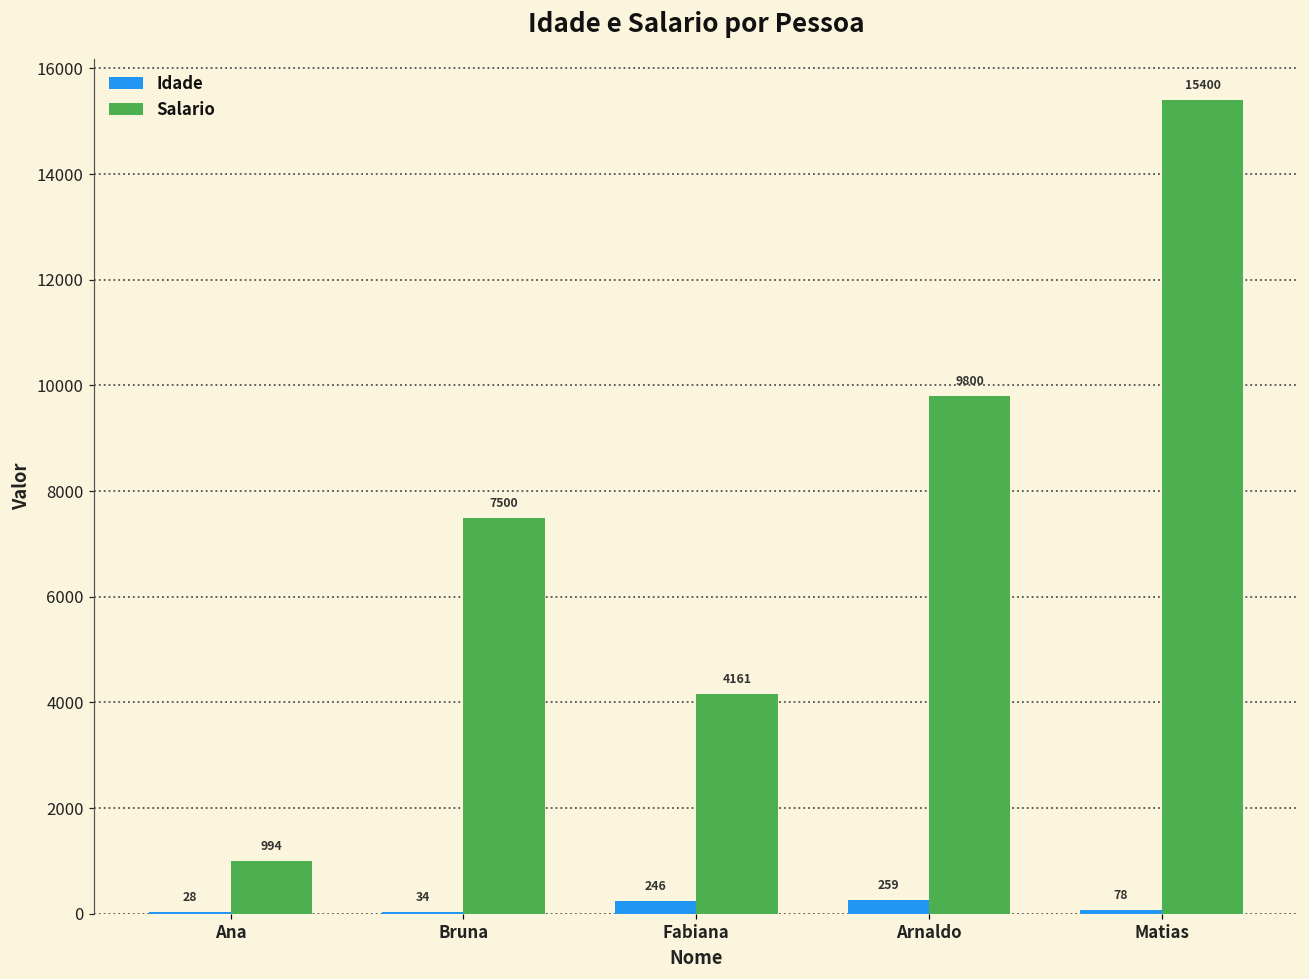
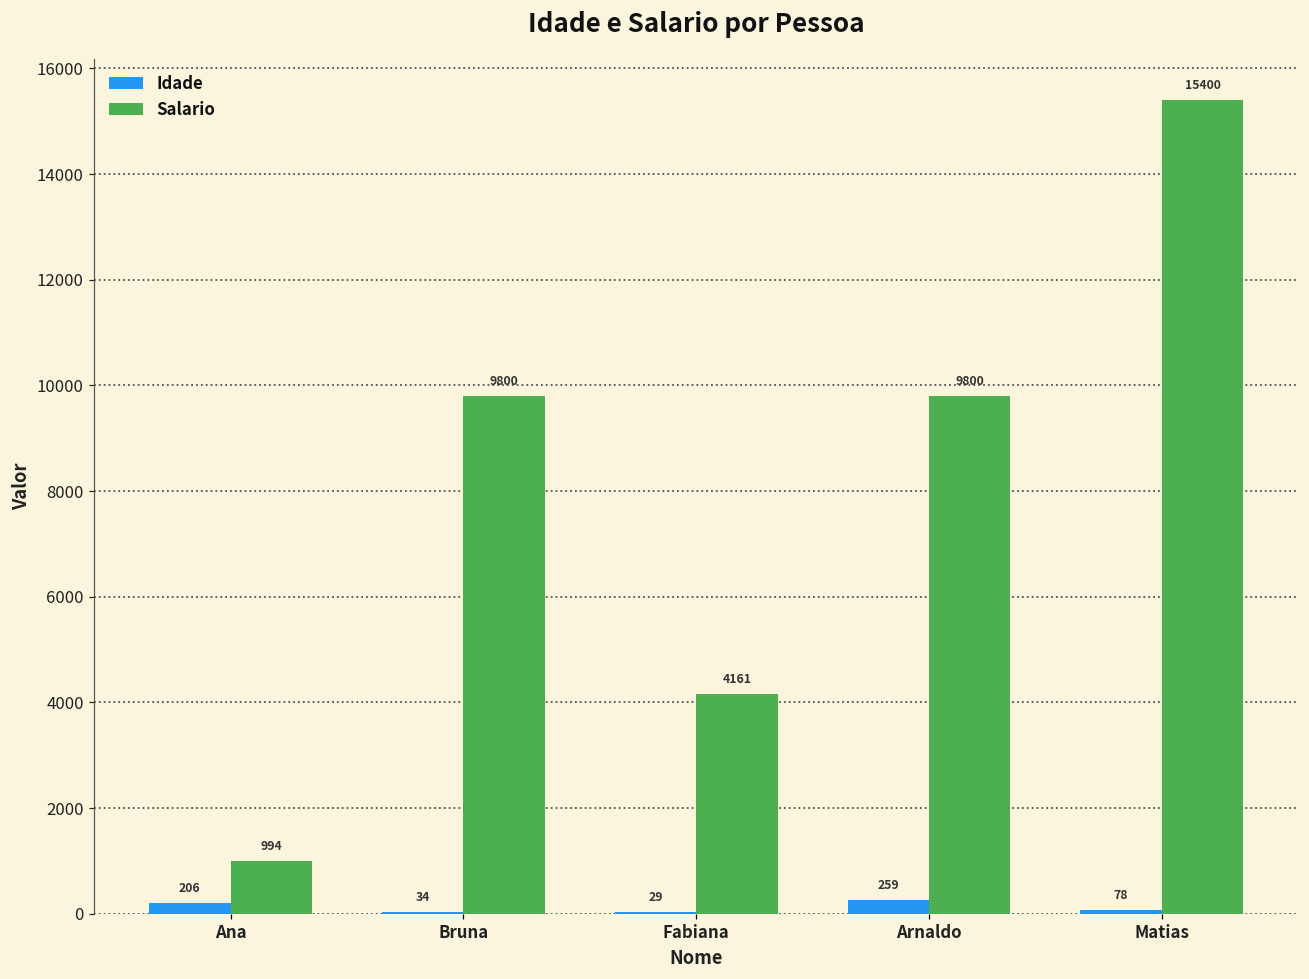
Idade, Ana: 28 -> 206
Salario, Bruna: 7500 -> 9800
Idade, Fabiana: 246 -> 29
